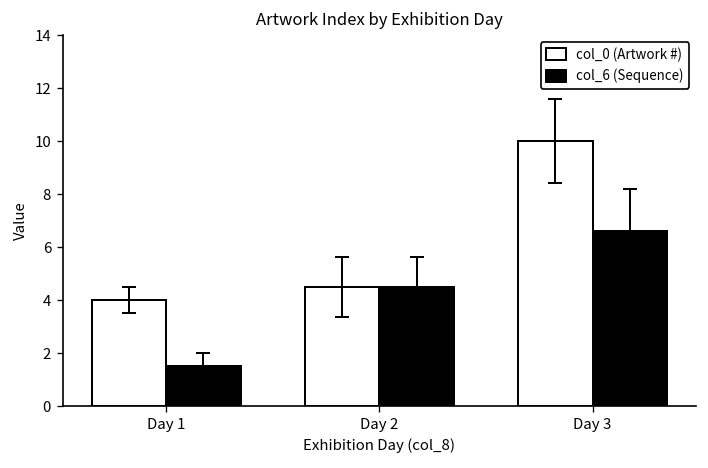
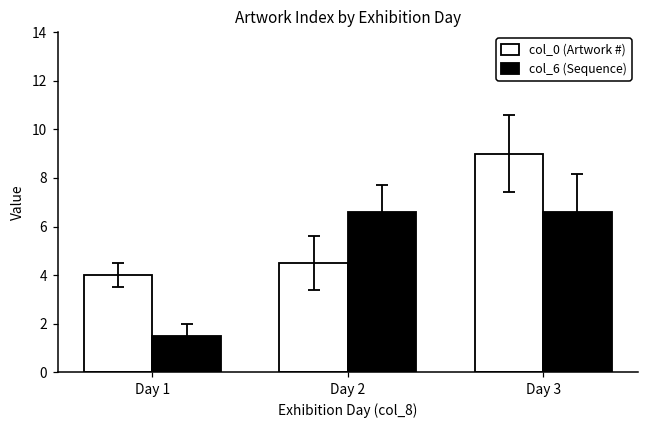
col_6 (Sequence), Day 2: 4.5 -> 6.6
col_0 (Artwork #), Day 3: 10 -> 9
